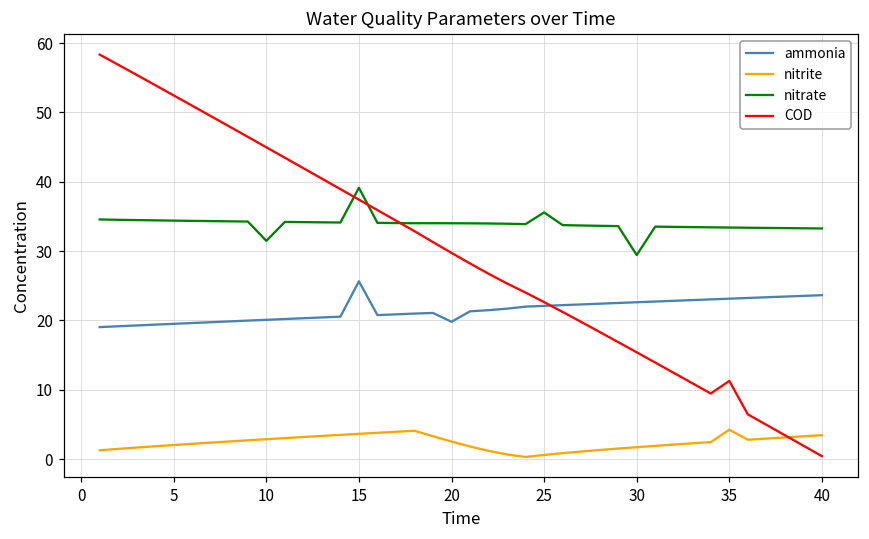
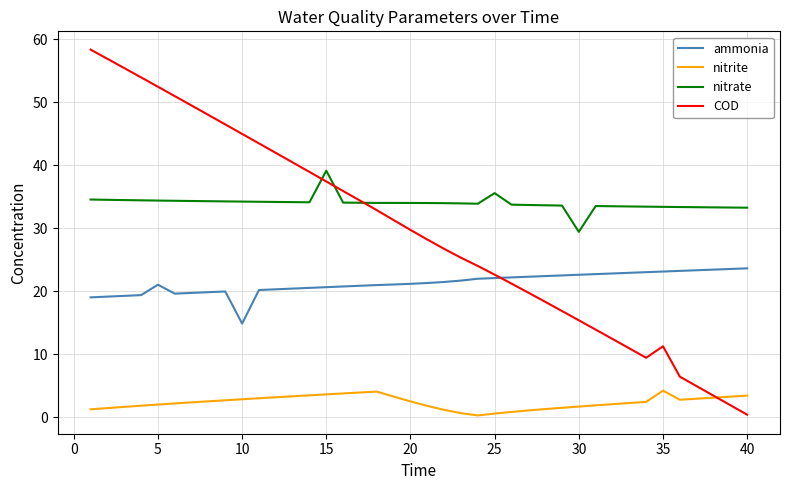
ammonia, 5: 20 -> 21
ammonia, 10: 20 -> 15
nitrate, 10: 31 -> 34
ammonia, 15: 26 -> 21
ammonia, 20: 20 -> 21
